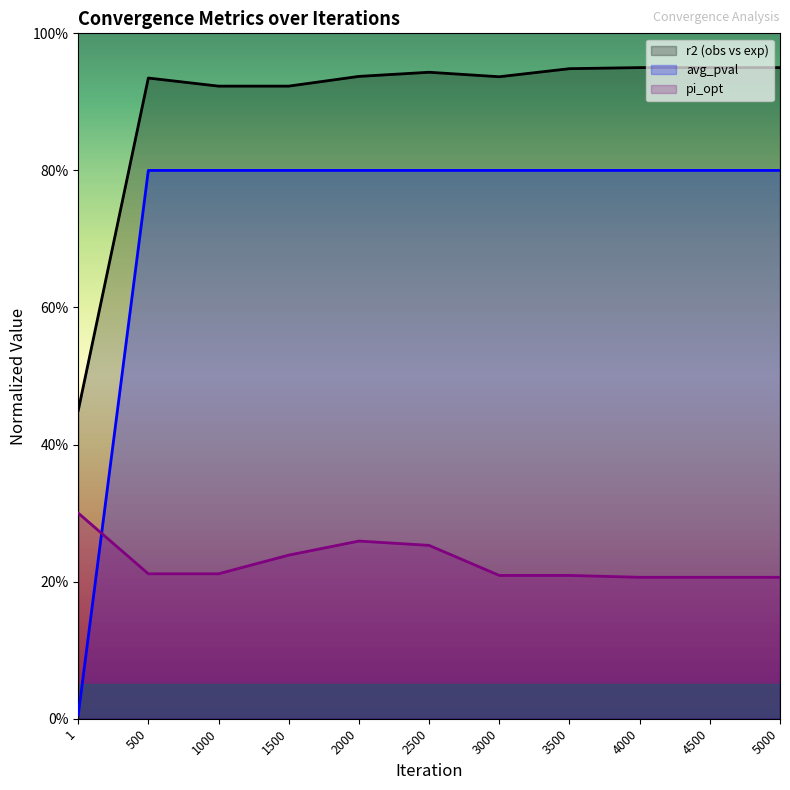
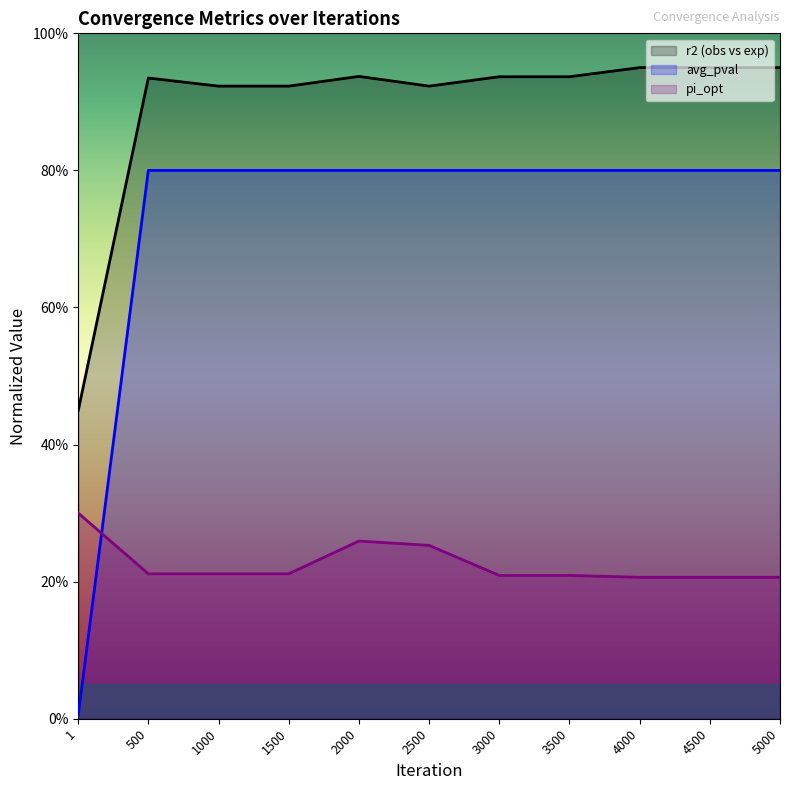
pi_opt, 1500: 24% -> 21%
r2 (obs vs exp), 2500: 94% -> 92%
r2 (obs vs exp), 3500: 95% -> 94%
